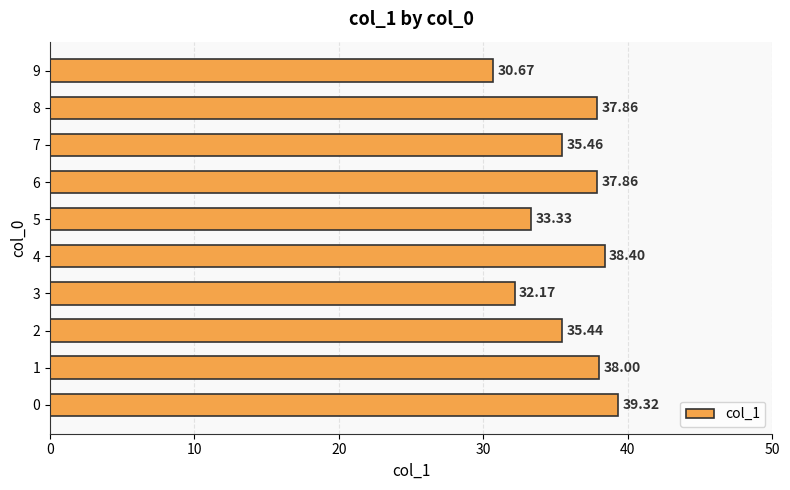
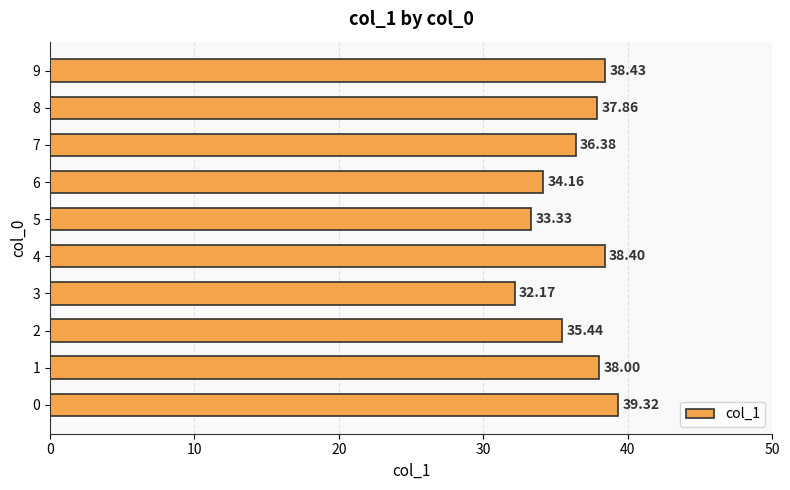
9: 30.67 -> 38.43
7: 35.46 -> 36.38
6: 37.86 -> 34.16
